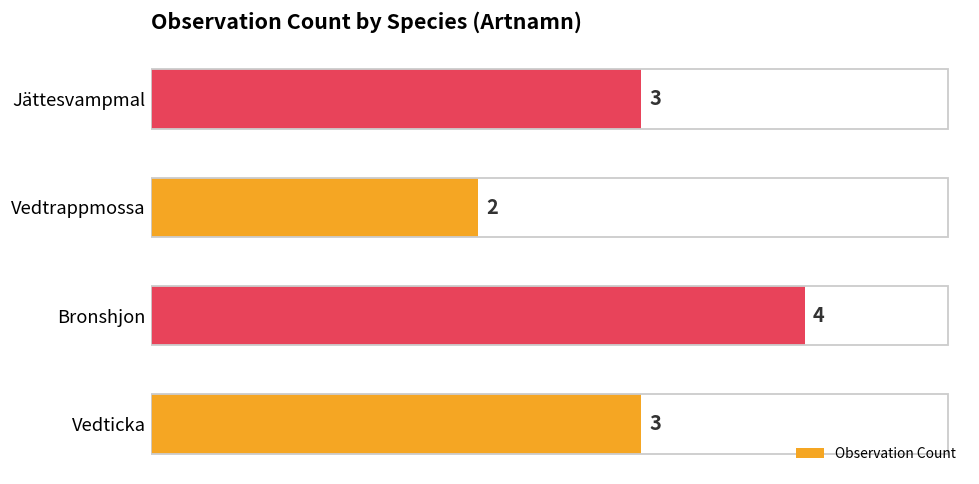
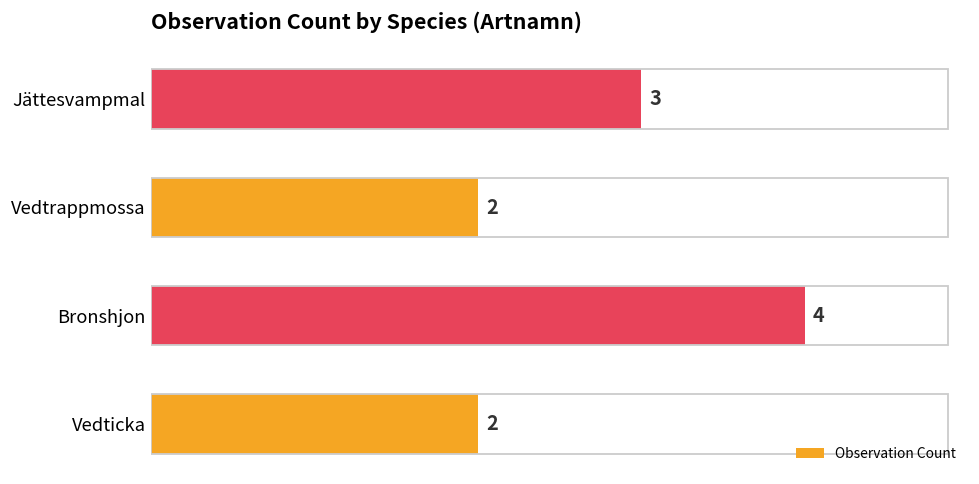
Vedticka: 3 -> 2
